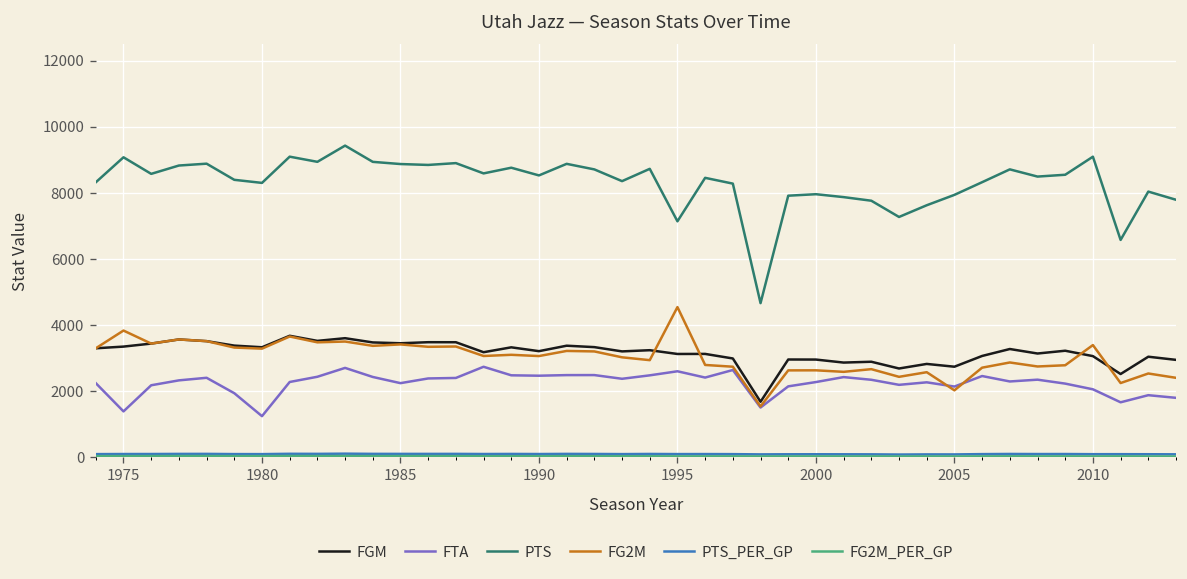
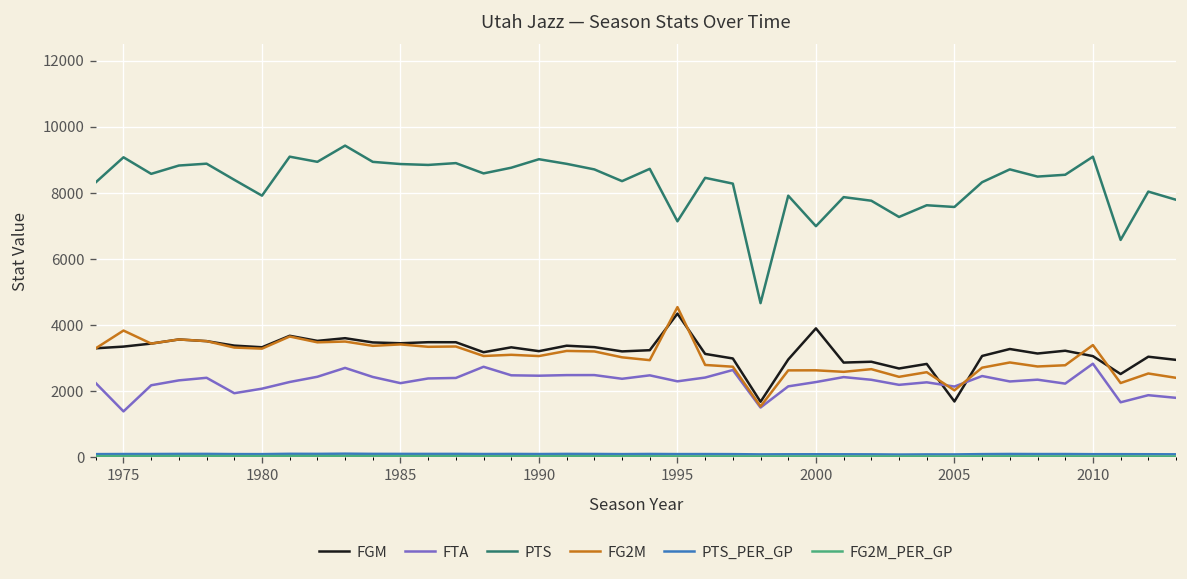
FTA, 1980: 1200 -> 2100
PTS, 1980: 8300 -> 7900
PTS, 1990: 8500 -> 9000
FGM, 1995: 3100 -> 4300
FTA, 1995: 2600 -> 2300
FGM, 2000: 3000 -> 3900
PTS, 2000: 8000 -> 7000
FGM, 2005: 2700 -> 1700
PTS, 2005: 7900 -> 7600
FTA, 2010: 2100 -> 2800
